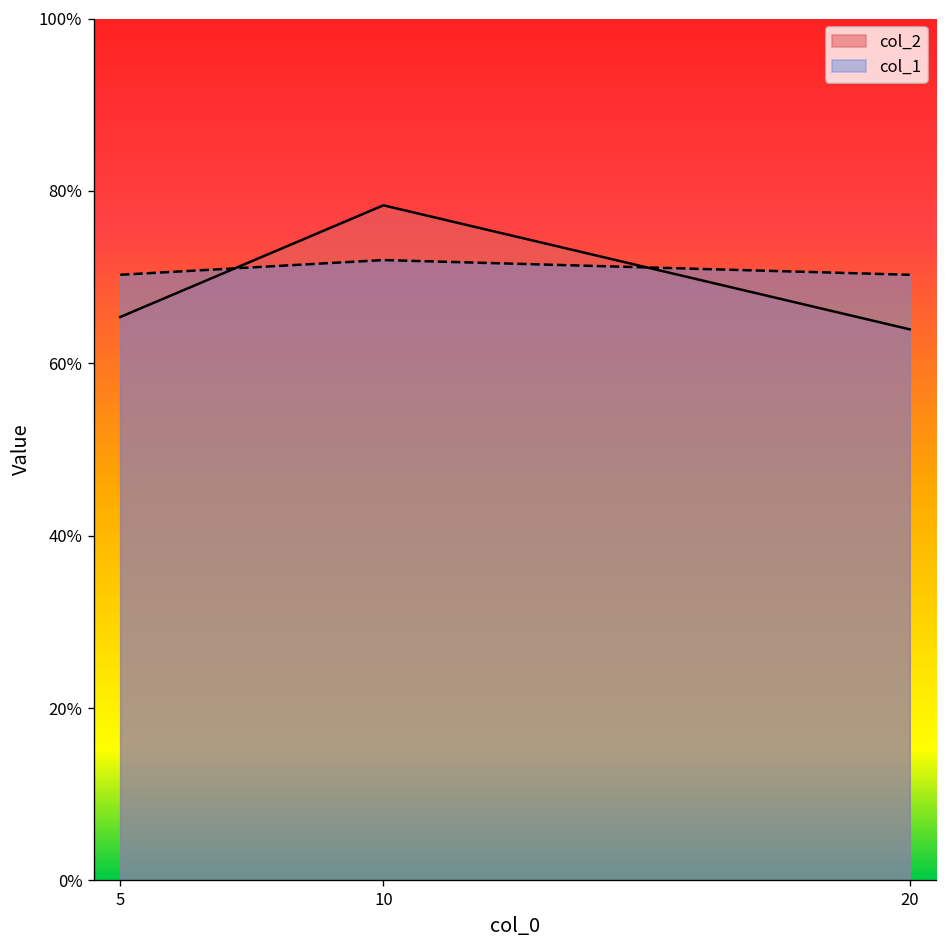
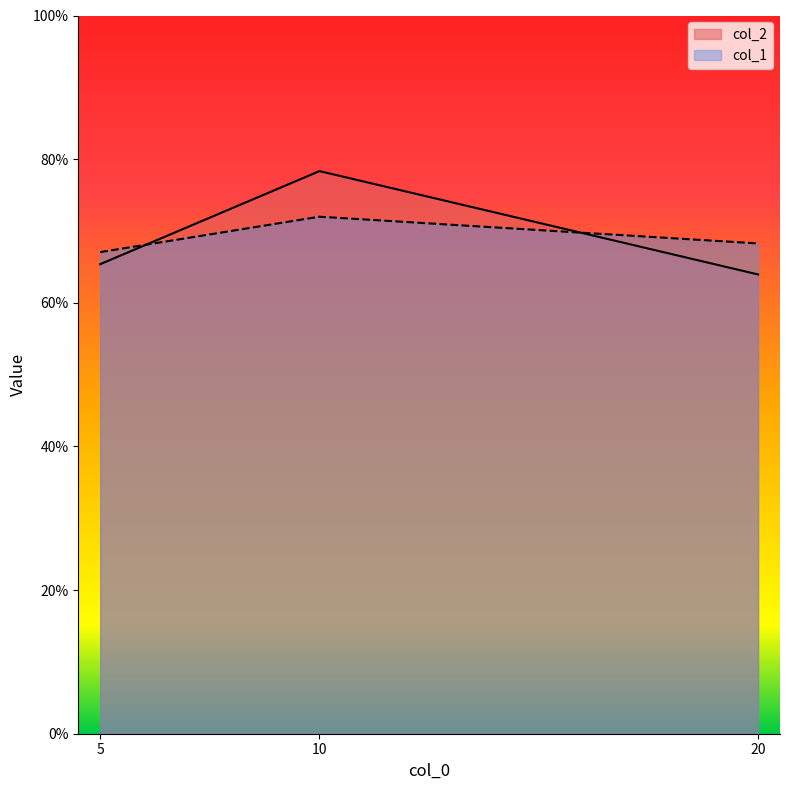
col_1, 5: 70% -> 67%
col_1, 20: 70% -> 68%
